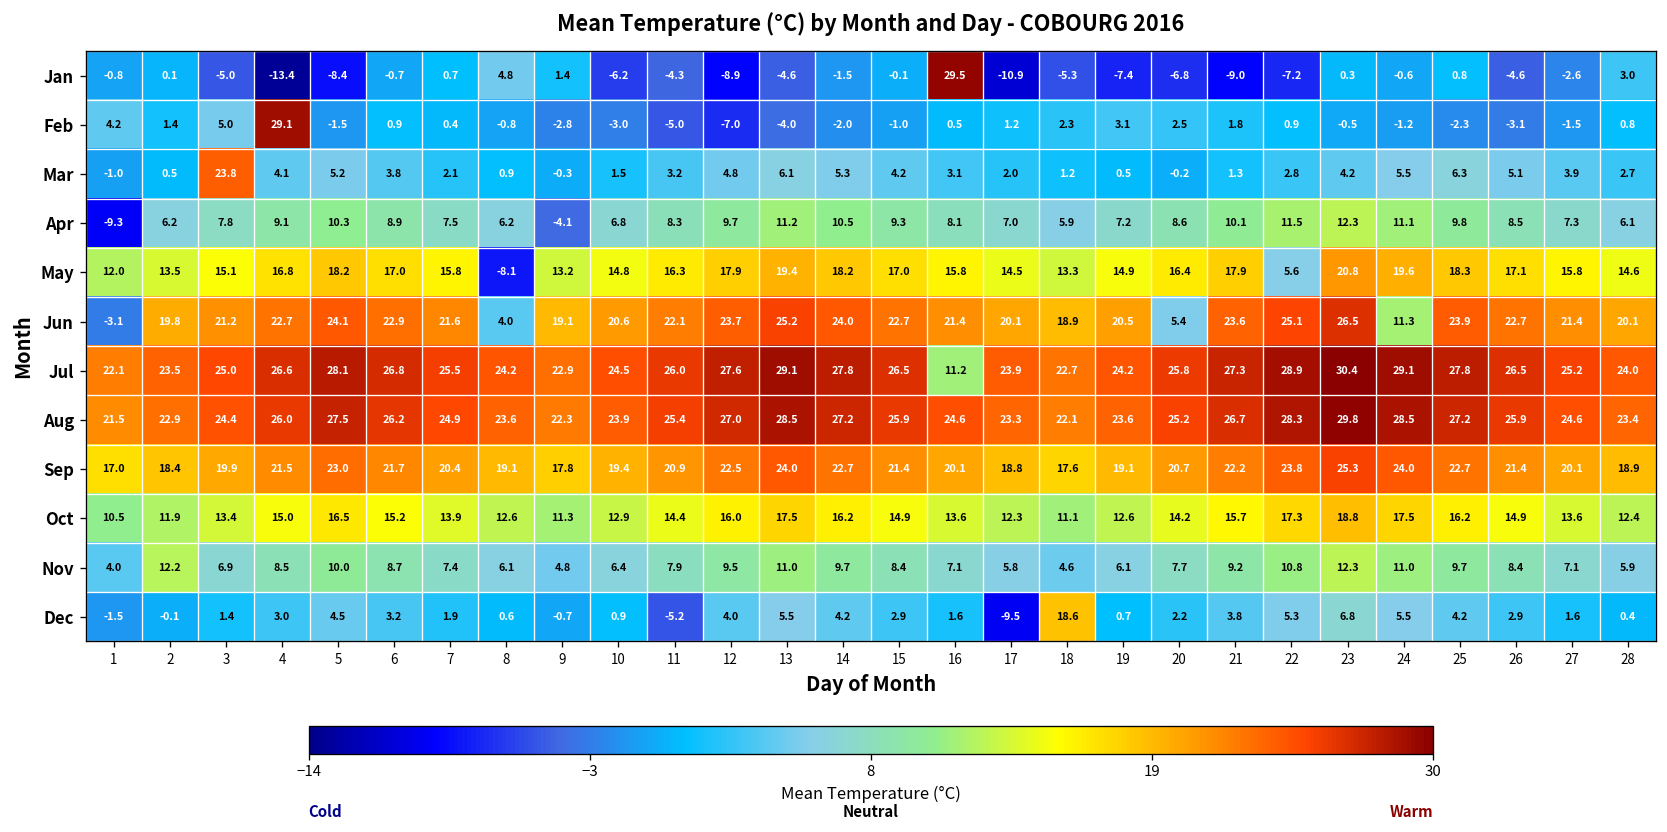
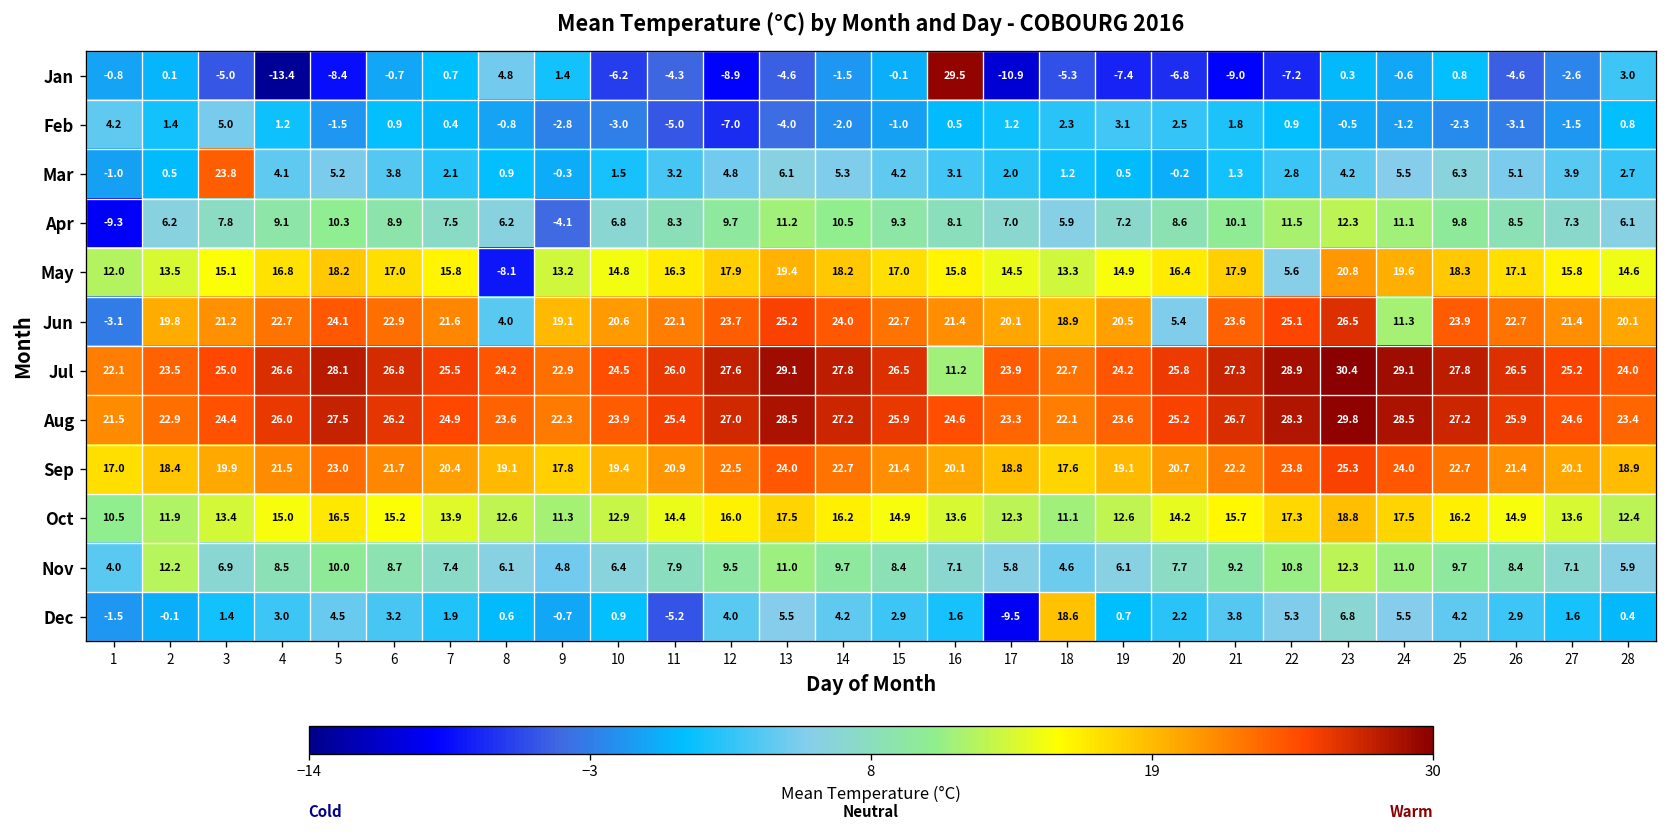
Feb, 4: 29.1 -> 1.2
